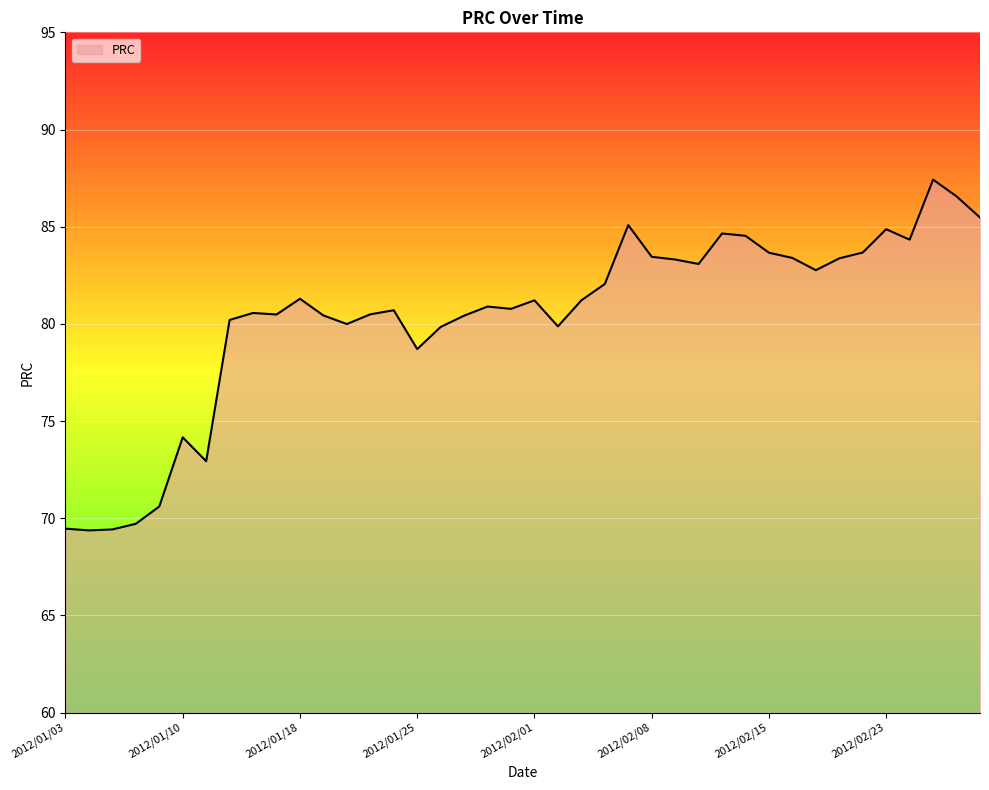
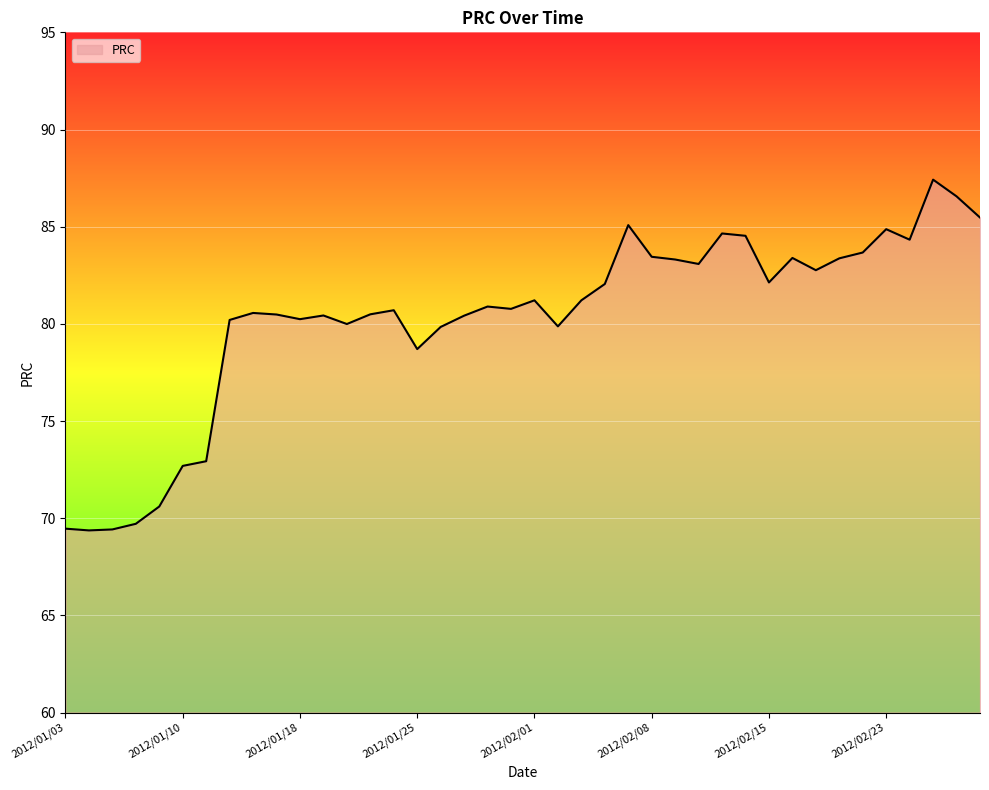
2012/01/10: 74.2 -> 72.7
2012/01/18: 81.3 -> 80.2
2012/02/15: 83.7 -> 82.1
